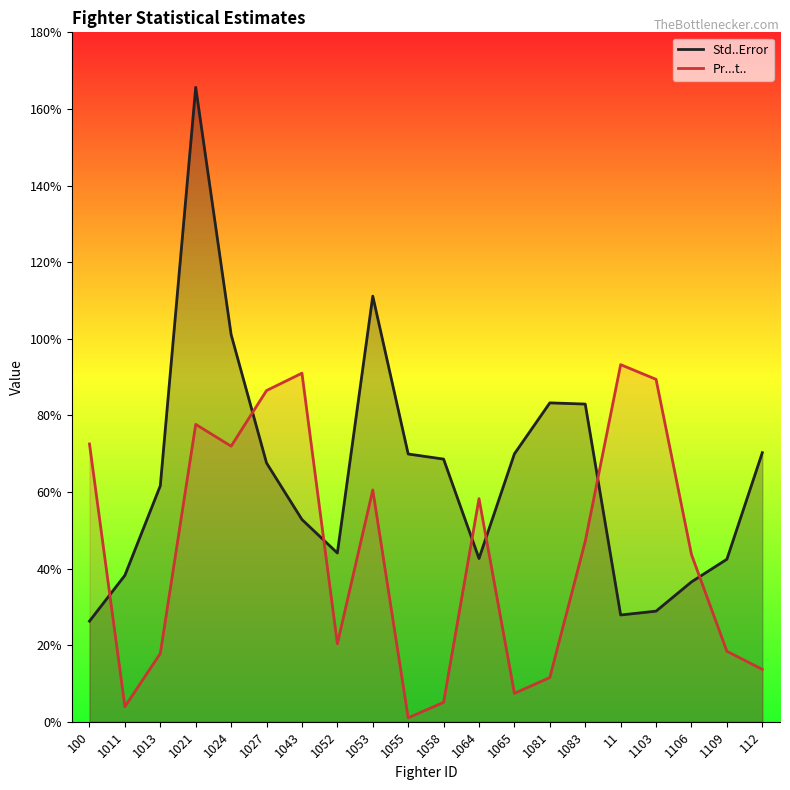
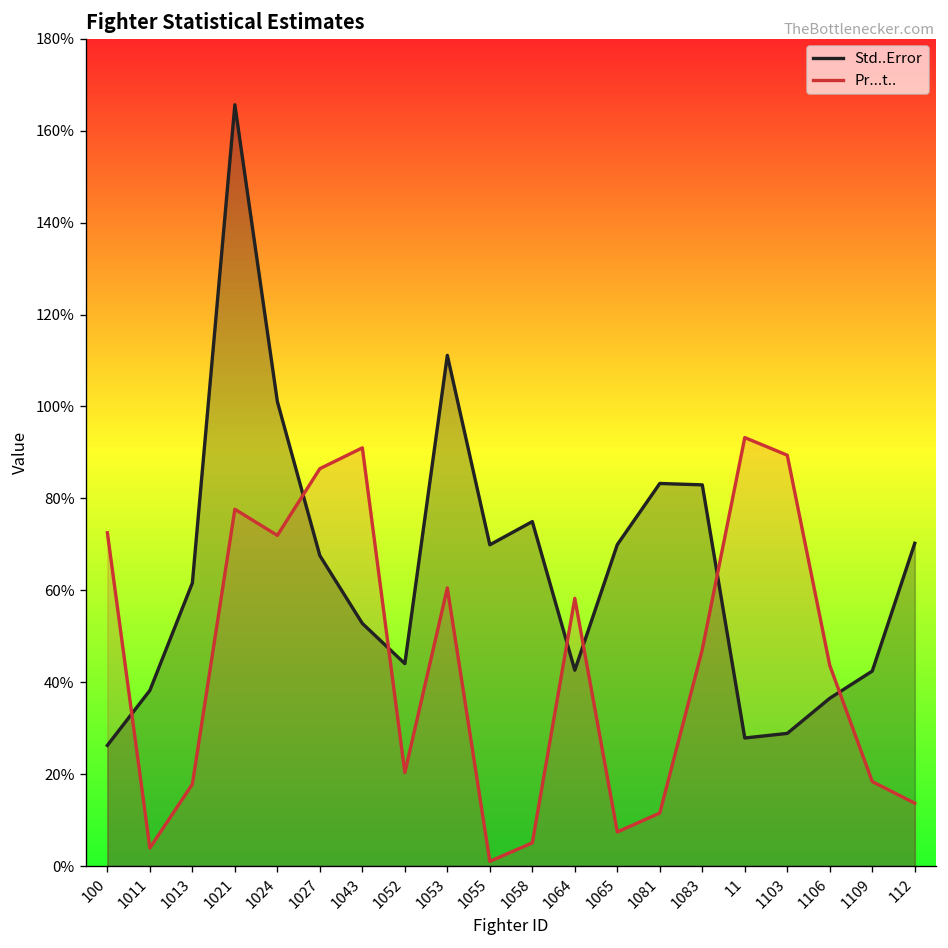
Std..Error, 1058: 69% -> 75%
